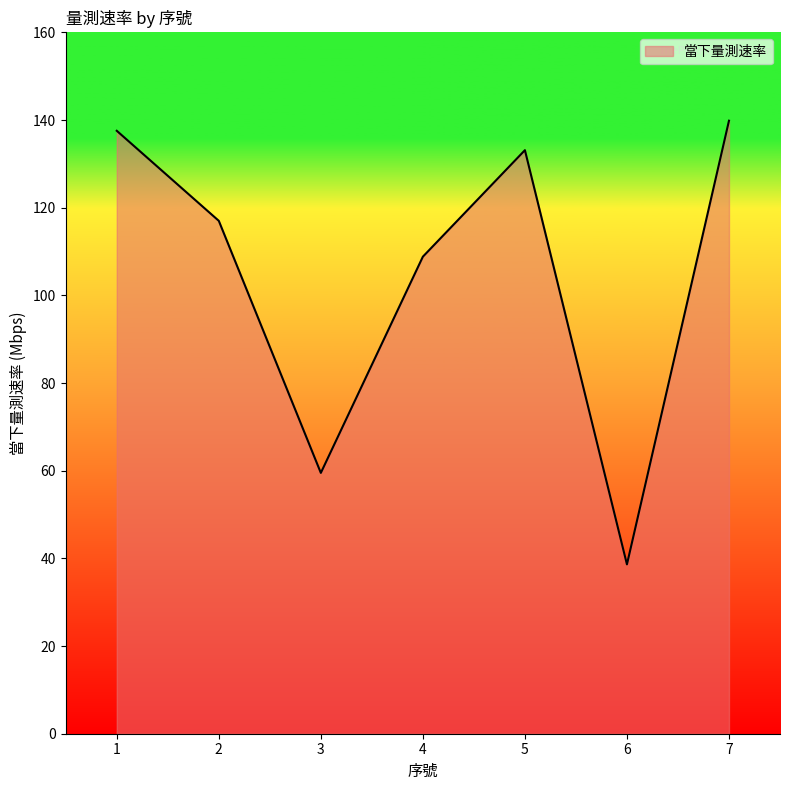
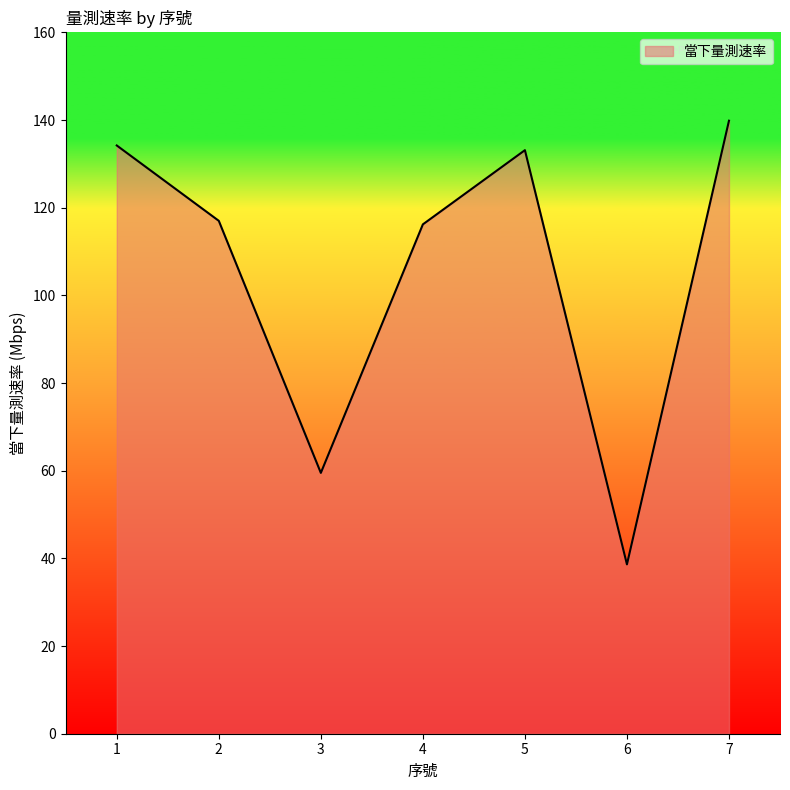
1: 138 -> 134
4: 109 -> 116
